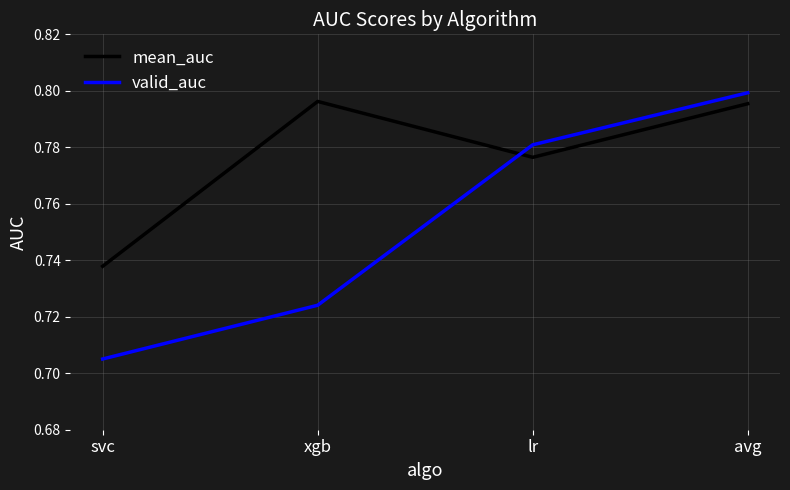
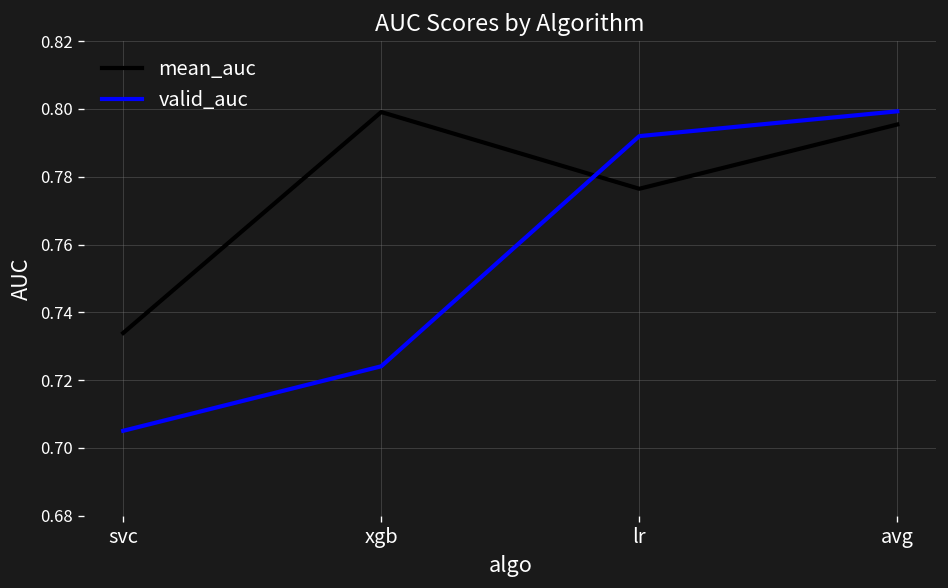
mean_auc, svc: 0.738 -> 0.734
mean_auc, xgb: 0.796 -> 0.799
valid_auc, lr: 0.781 -> 0.792
